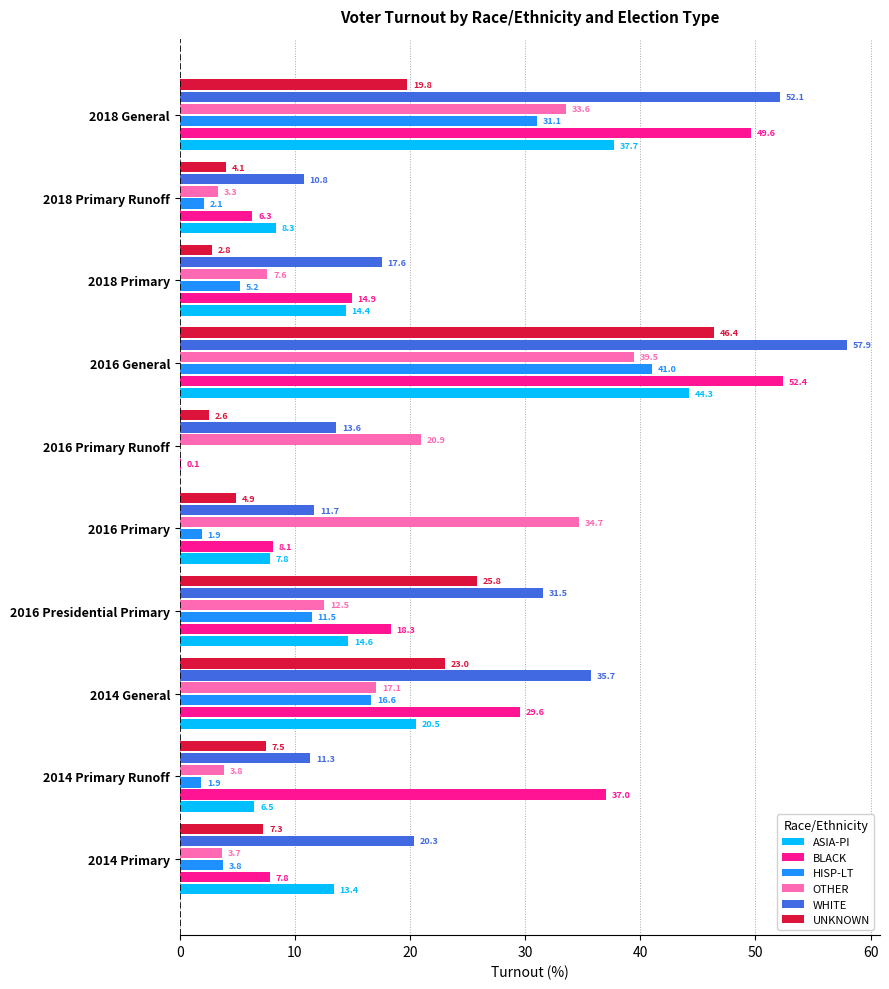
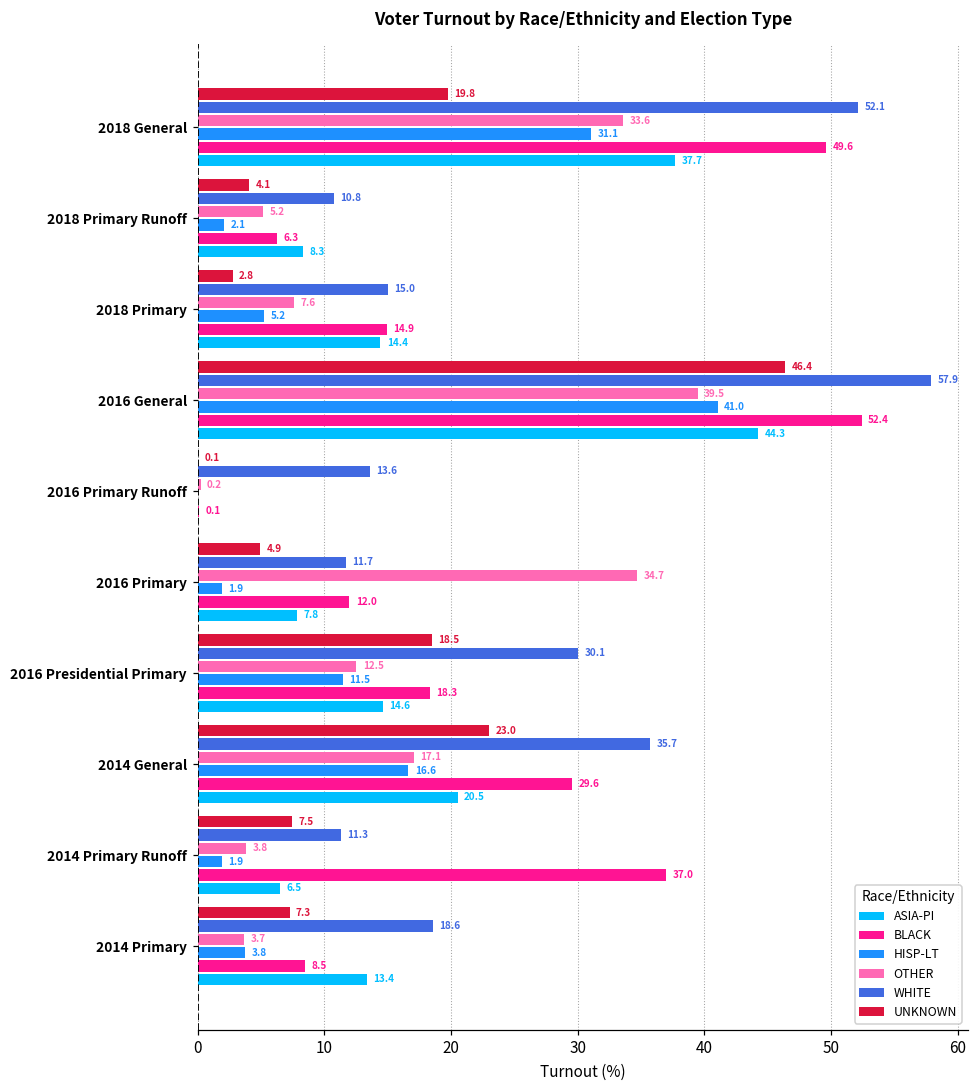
OTHER, 2018 Primary Runoff: 3.3 -> 5.2
WHITE, 2018 Primary: 17.6 -> 15.0
UNKNOWN, 2016 Primary Runoff: 2.6 -> 0.1
OTHER, 2016 Primary Runoff: 20.9 -> 0.2
BLACK, 2016 Primary: 8.1 -> 12.0
UNKNOWN, 2016 Presidential Primary: 25.8 -> 18.5
WHITE, 2016 Presidential Primary: 31.5 -> 30.1
WHITE, 2014 Primary: 20.3 -> 18.6
BLACK, 2014 Primary: 7.8 -> 8.5
